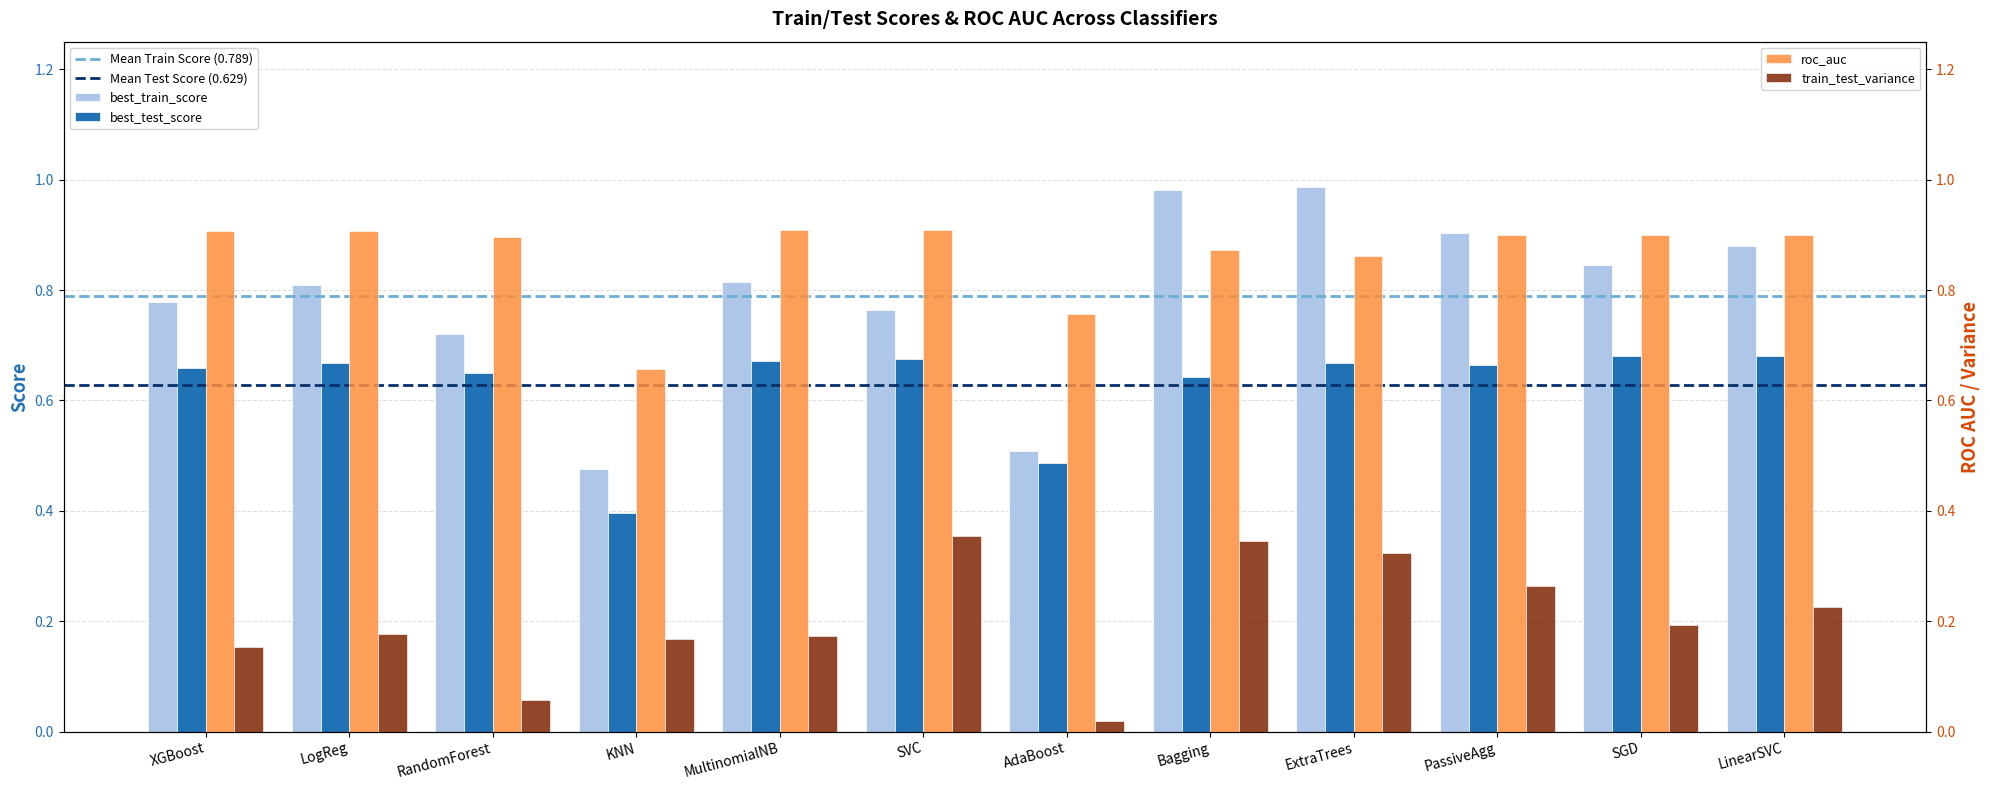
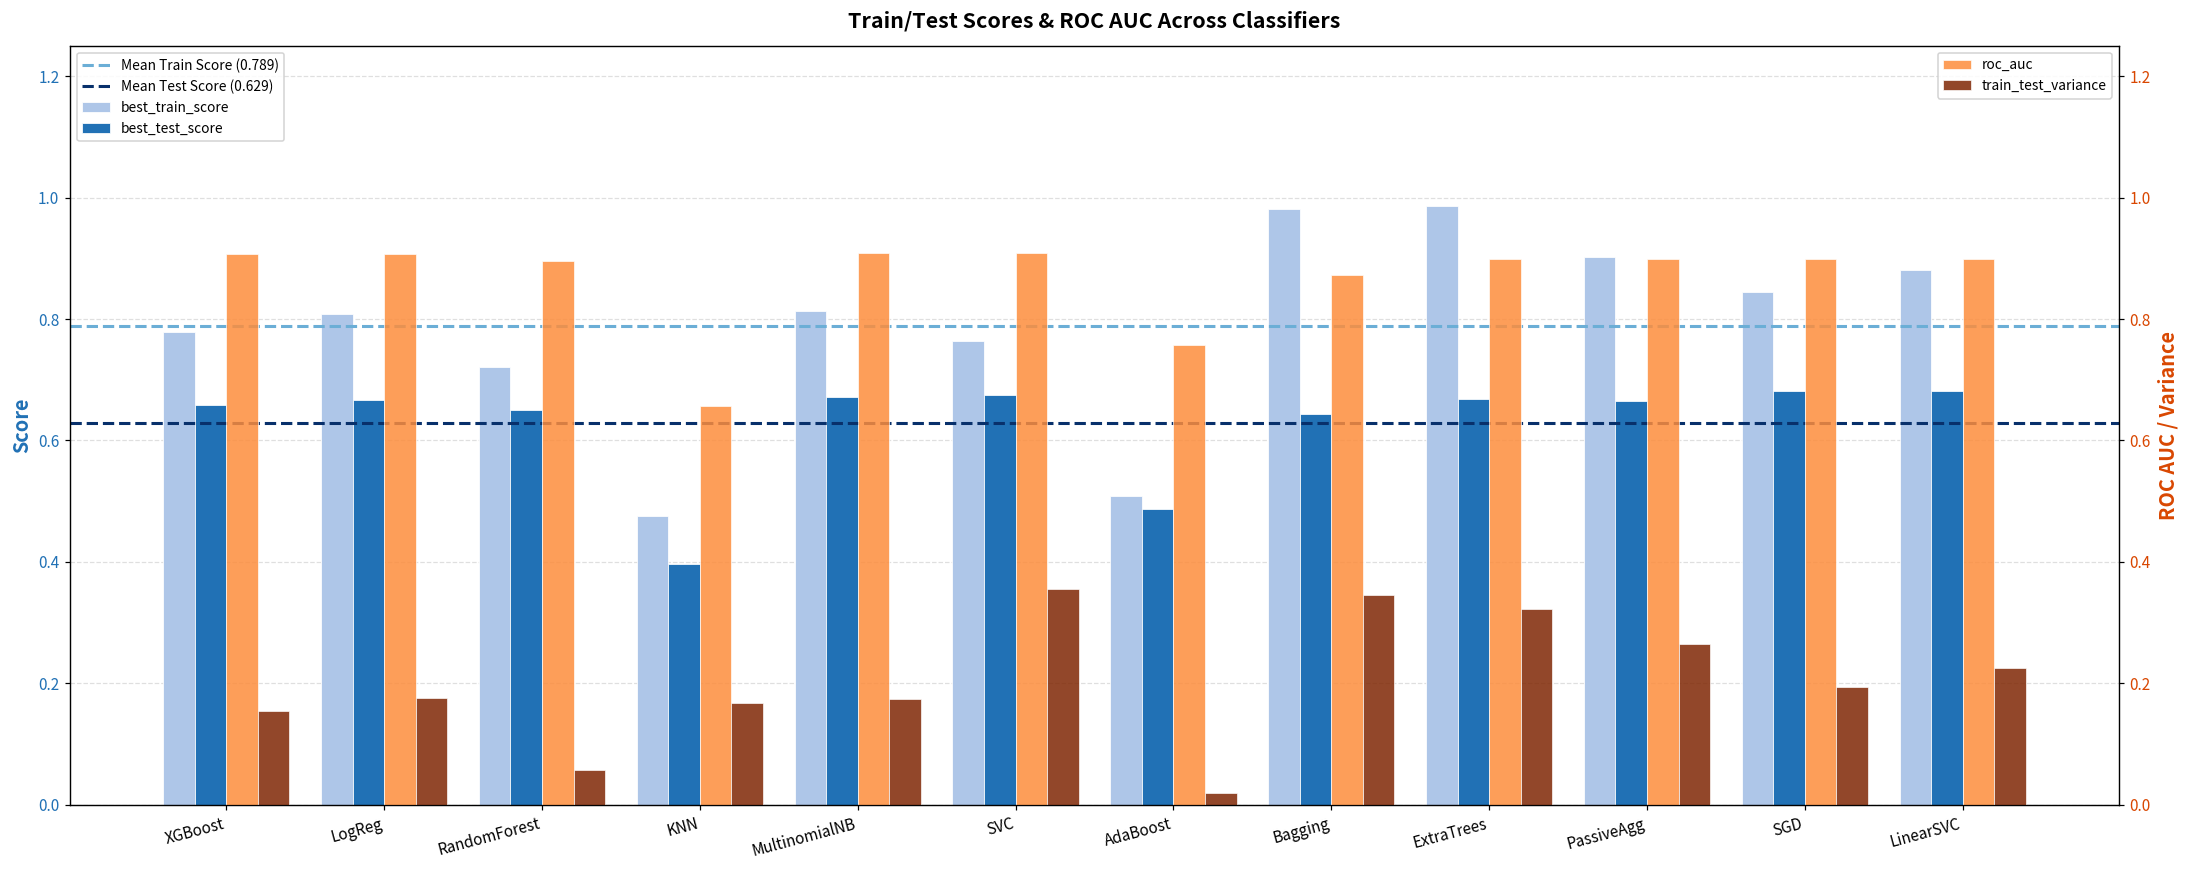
roc_auc, ExtraTrees: 0.86 -> 0.90
